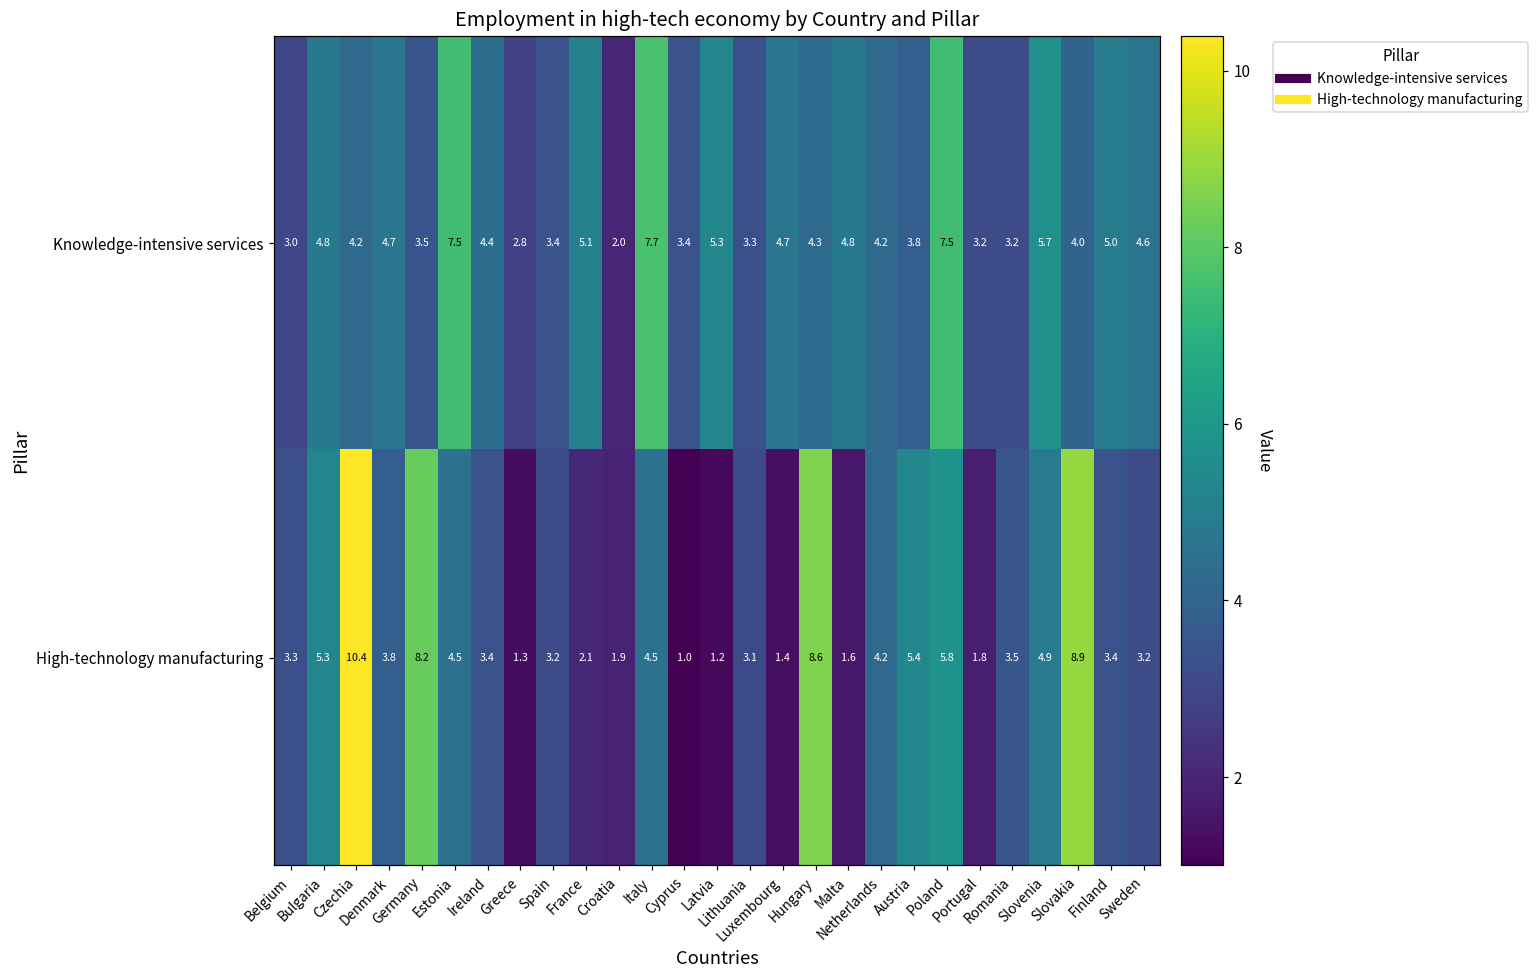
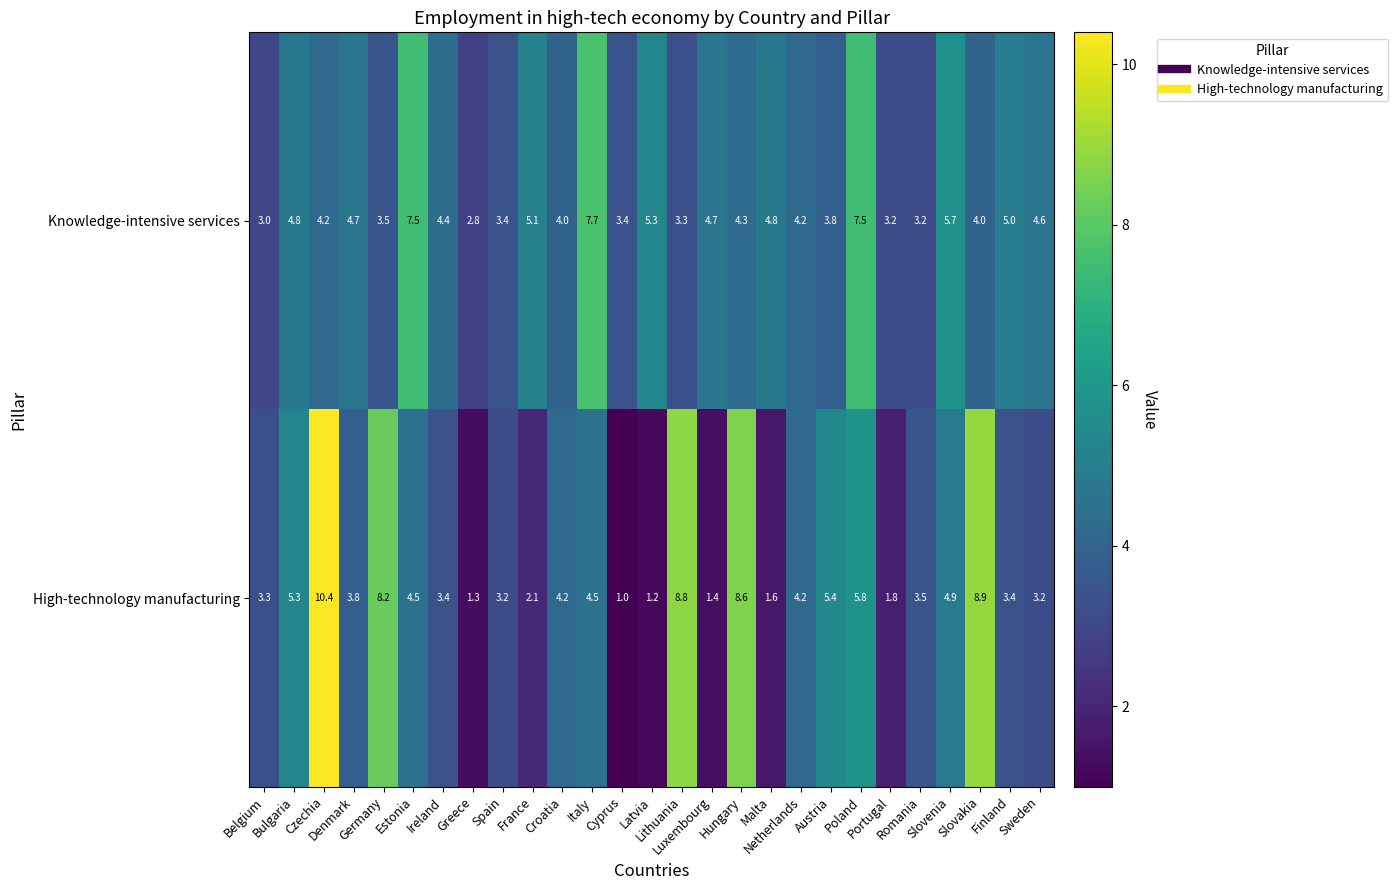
Knowledge-intensive services, Croatia: 2.0 -> 4.0
High-technology manufacturing, Croatia: 1.9 -> 4.2
High-technology manufacturing, Lithuania: 3.1 -> 8.8
